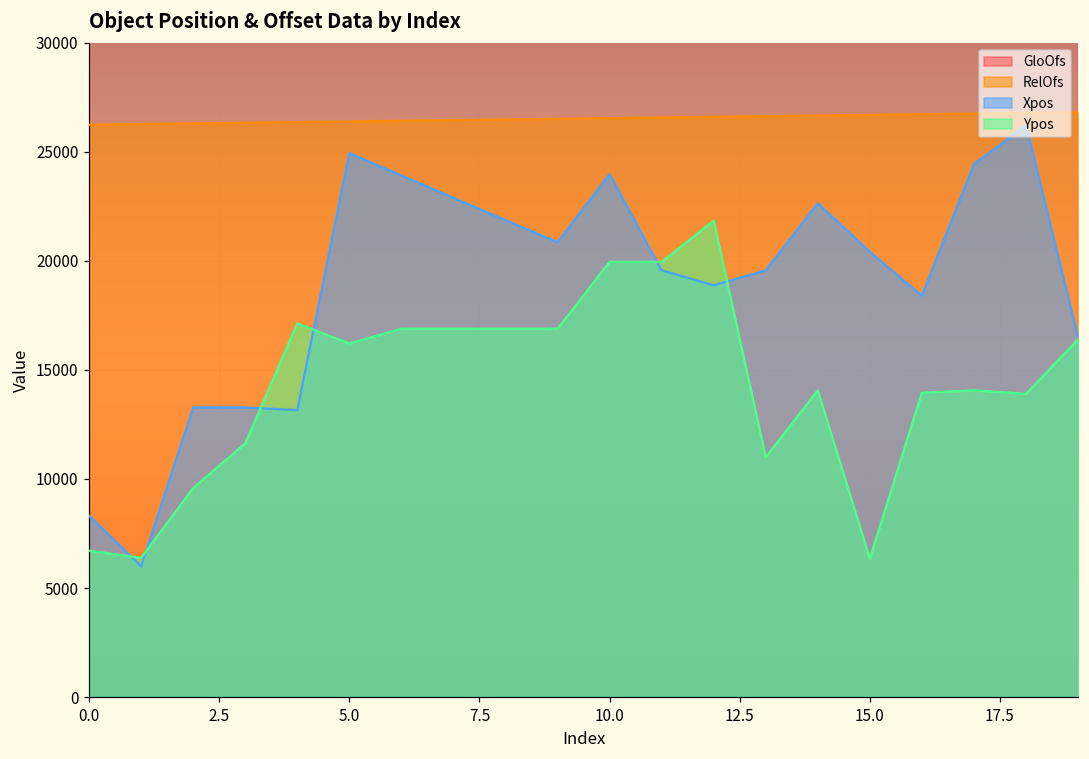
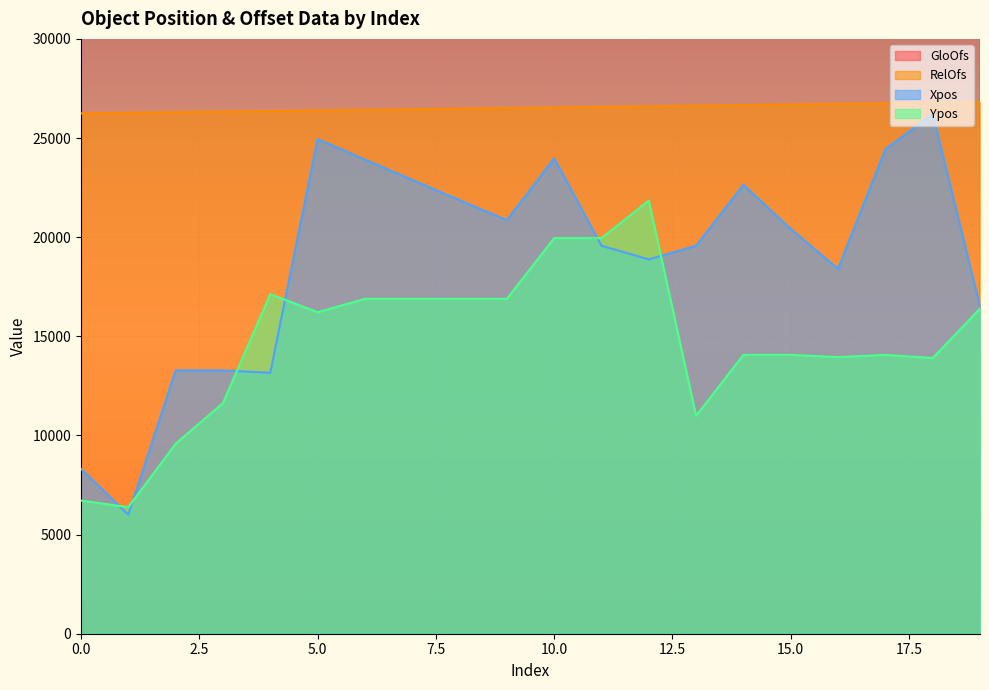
Ypos, 15.0: 6300 -> 14100
